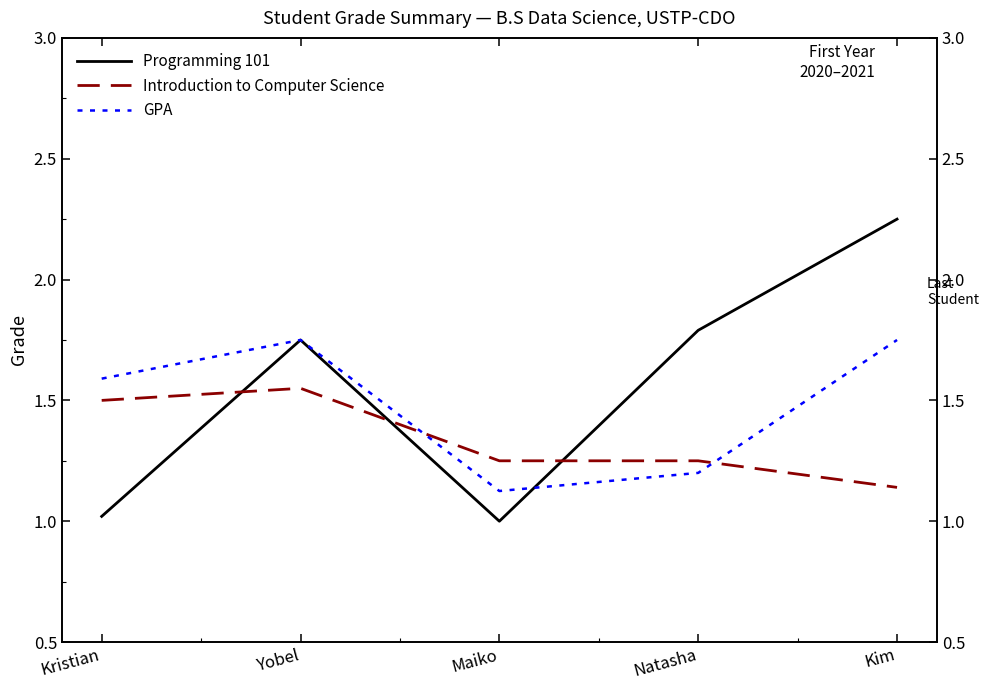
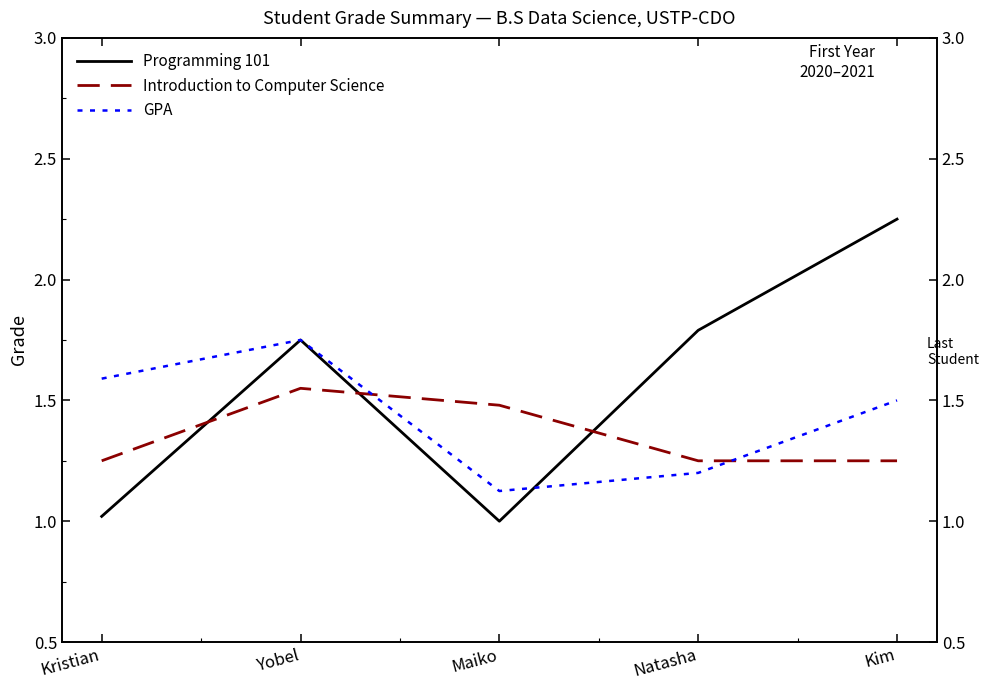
Introduction to Computer Science, Kristian: 1.50 -> 1.25
Introduction to Computer Science, Maiko: 1.25 -> 1.48
Introduction to Computer Science, Kim: 1.14 -> 1.25
GPA, Kim: 1.75 -> 1.50
